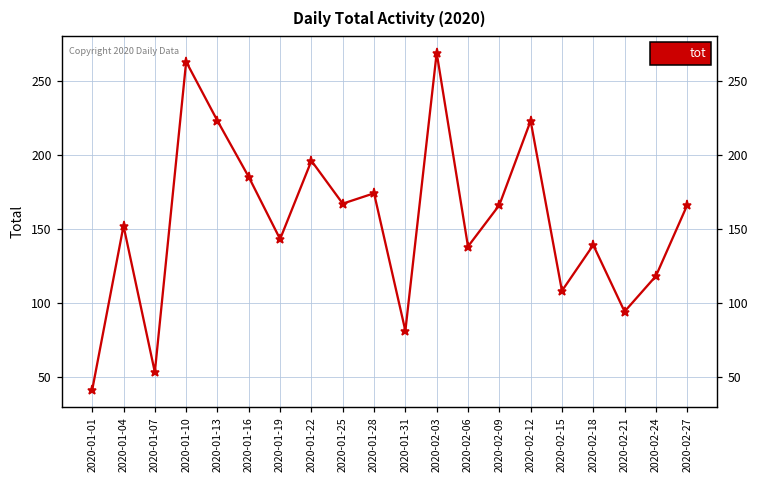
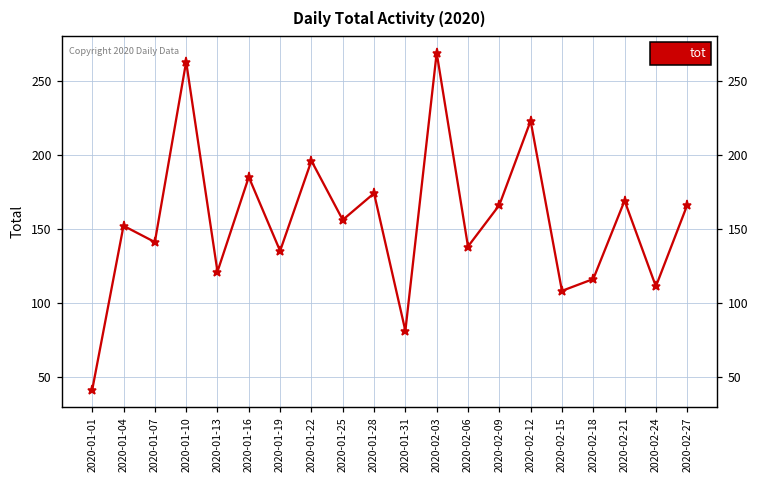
2020-01-07: 53 -> 141
2020-01-13: 223 -> 121
2020-01-19: 143 -> 135
2020-01-25: 167 -> 156
2020-02-18: 139 -> 116
2020-02-21: 94 -> 169
2020-02-24: 118 -> 111
